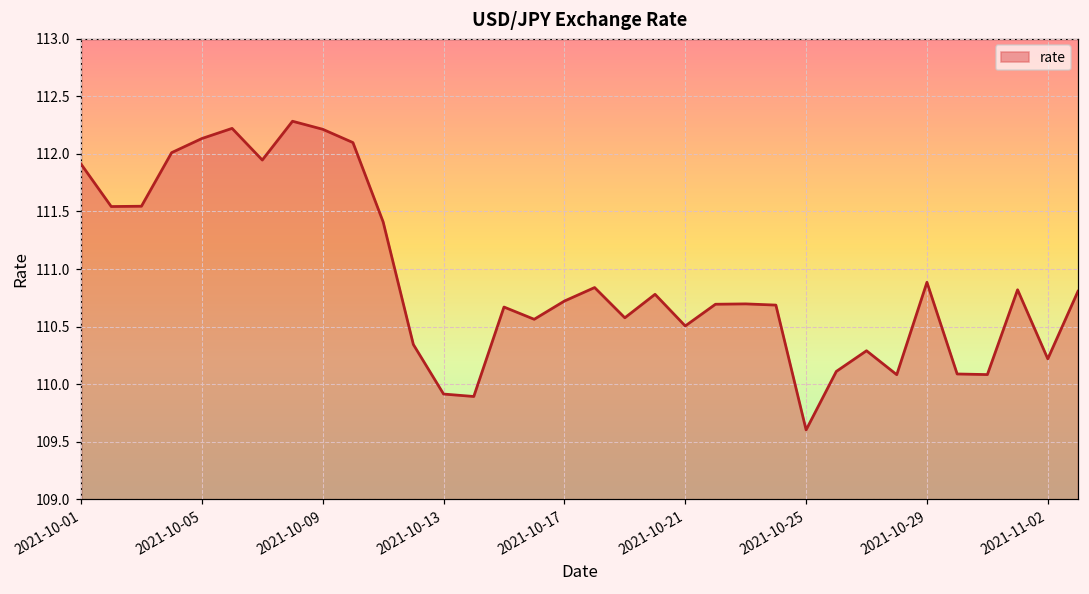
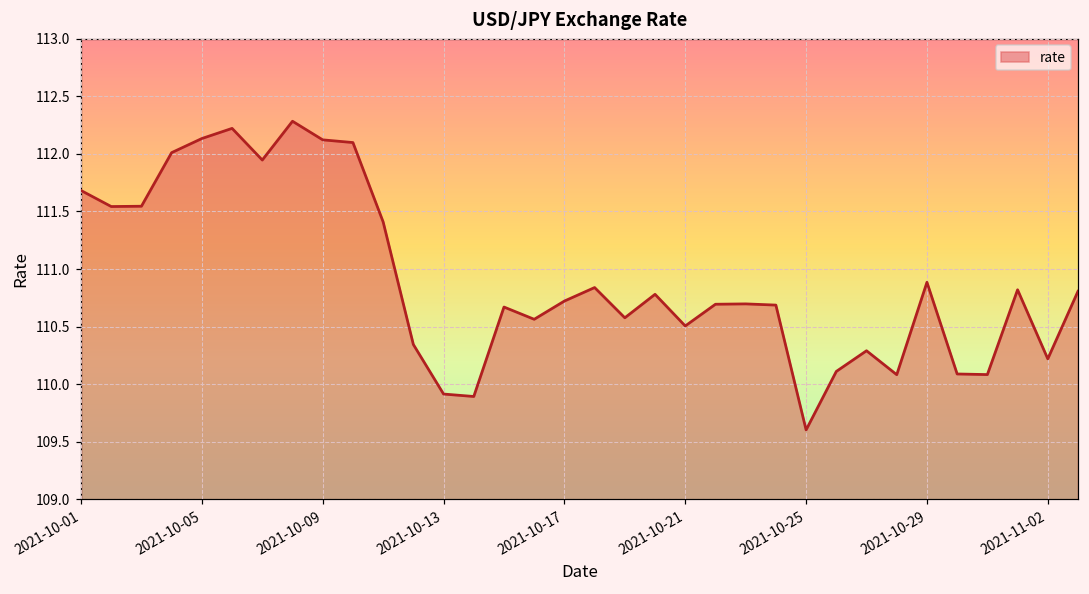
2021-10-01: 111.91 -> 111.68
2021-10-09: 112.21 -> 112.12
